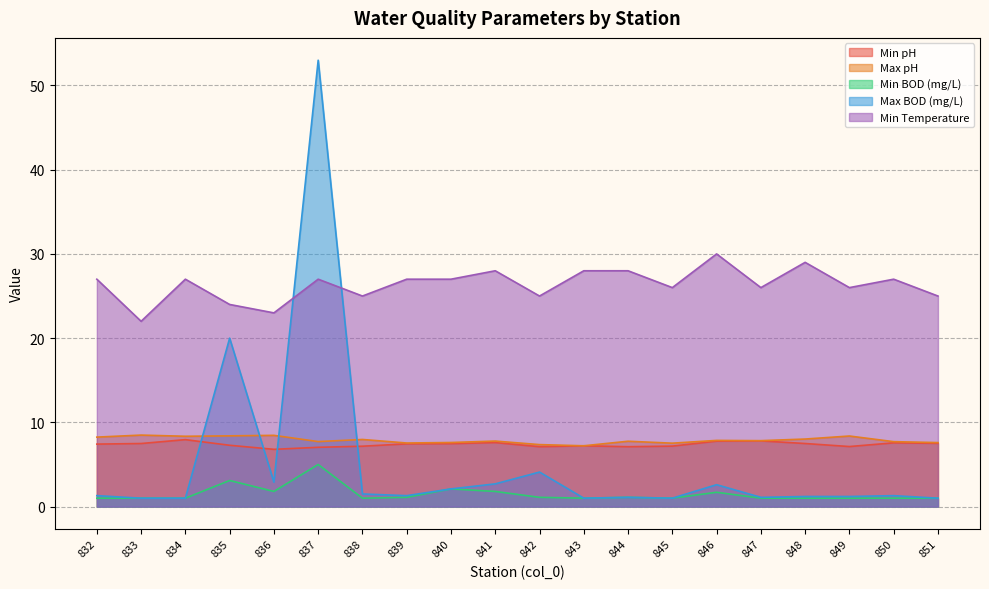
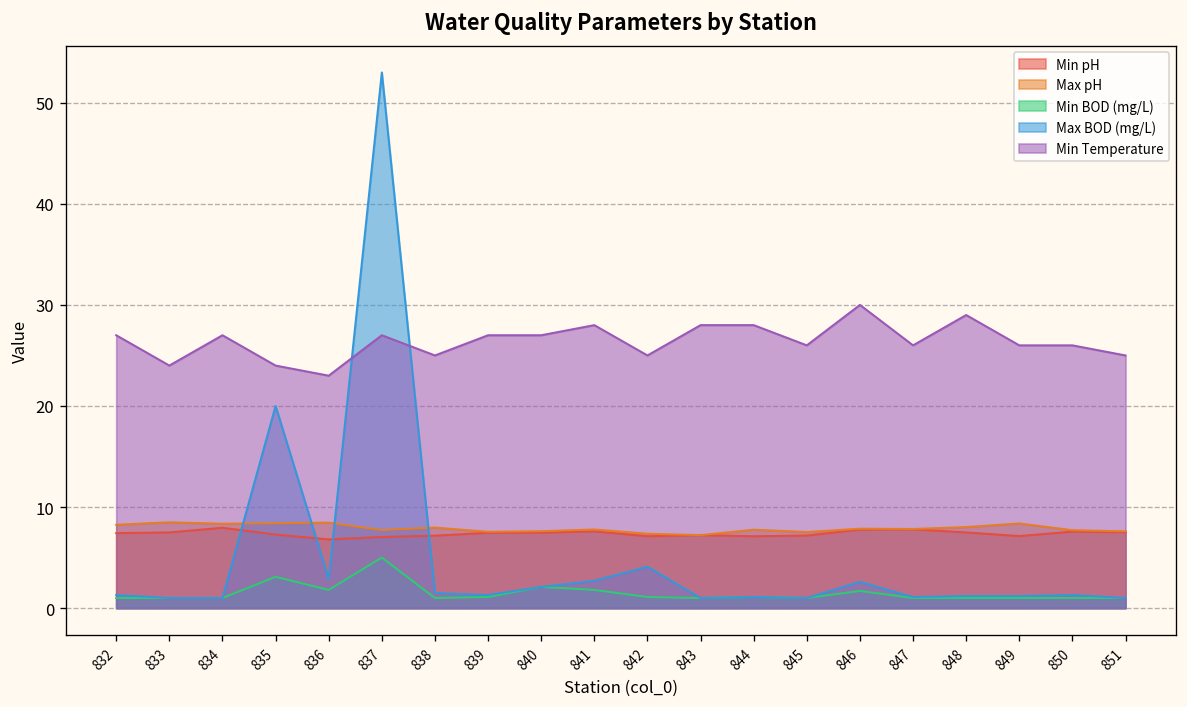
Min Temperature, 833: 22 -> 24
Min Temperature, 850: 27 -> 26
